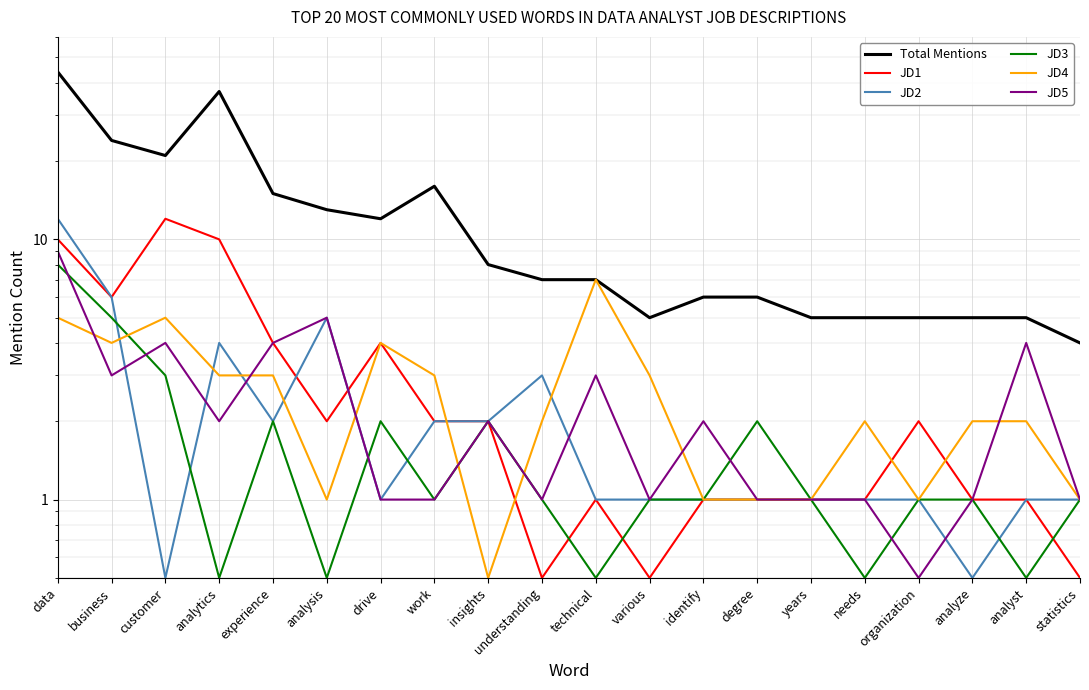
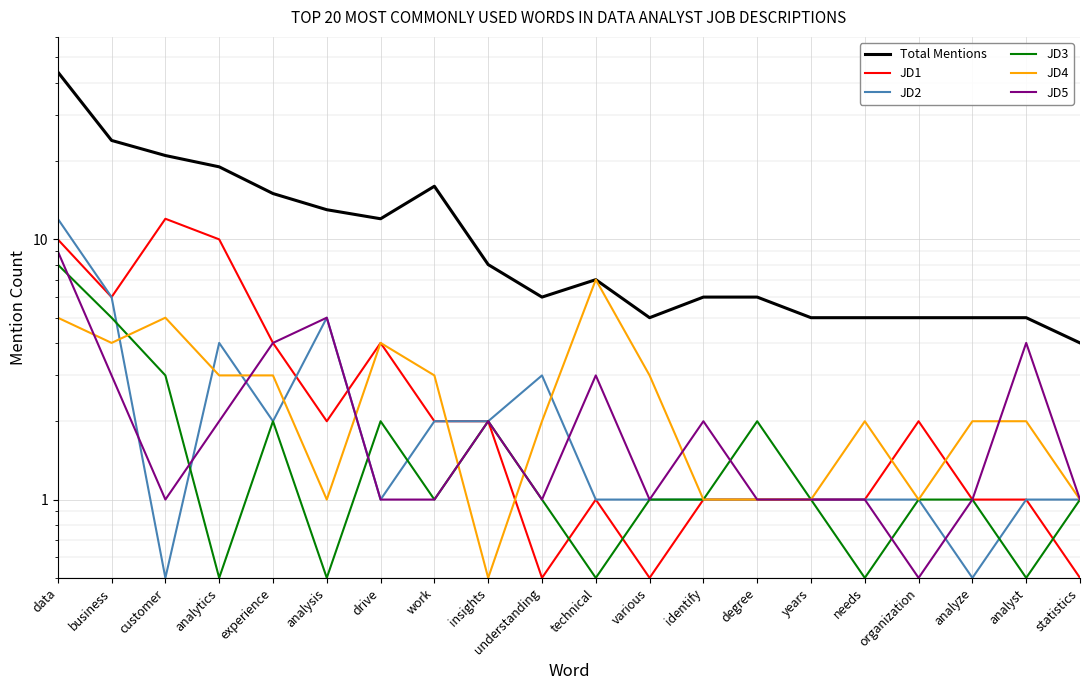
JD5, customer: 4 -> 1
Total Mentions, analytics: 37 -> 19
Total Mentions, understanding: 7 -> 6
